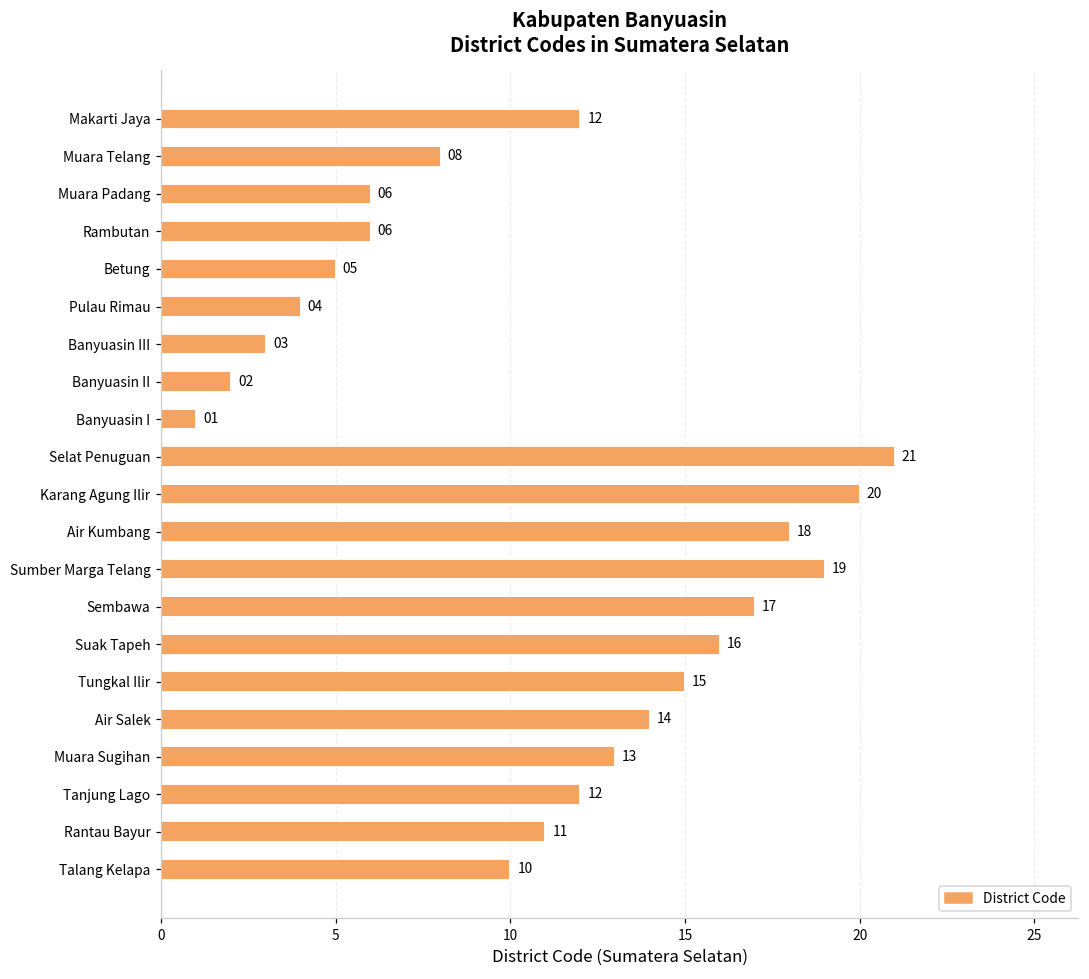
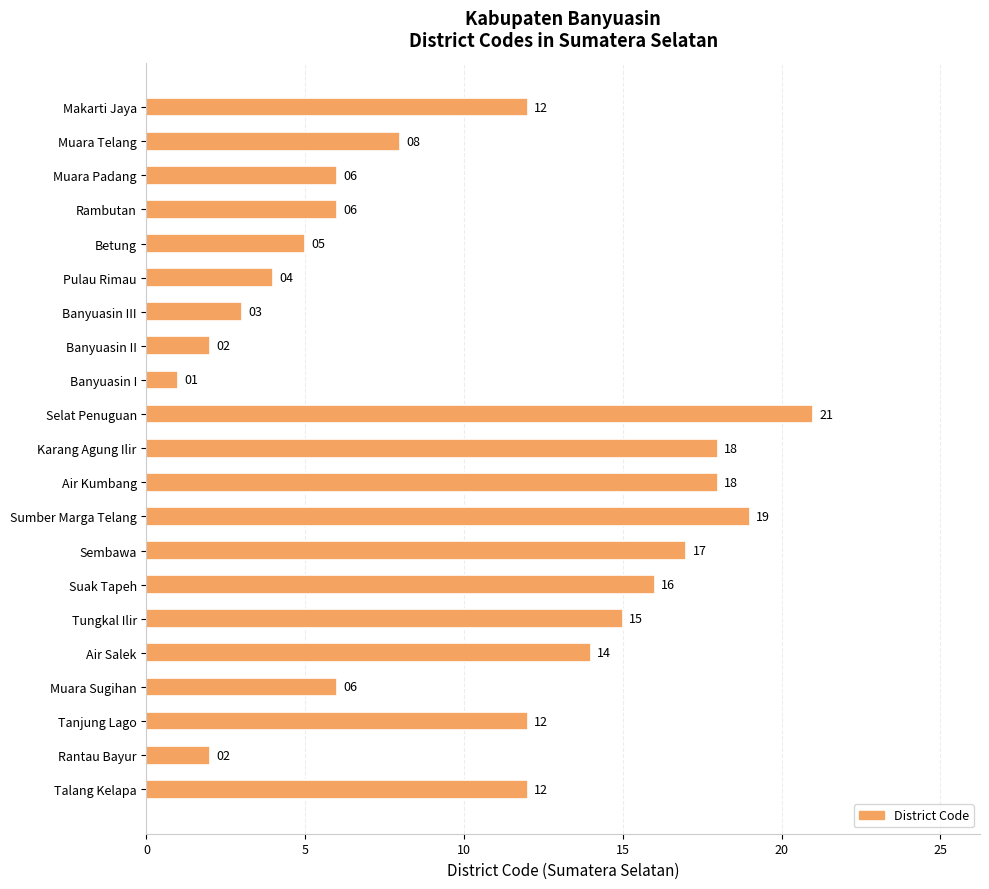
Karang Agung Ilir: 20 -> 18
Muara Sugihan: 13 -> 06
Rantau Bayur: 11 -> 02
Talang Kelapa: 10 -> 12
